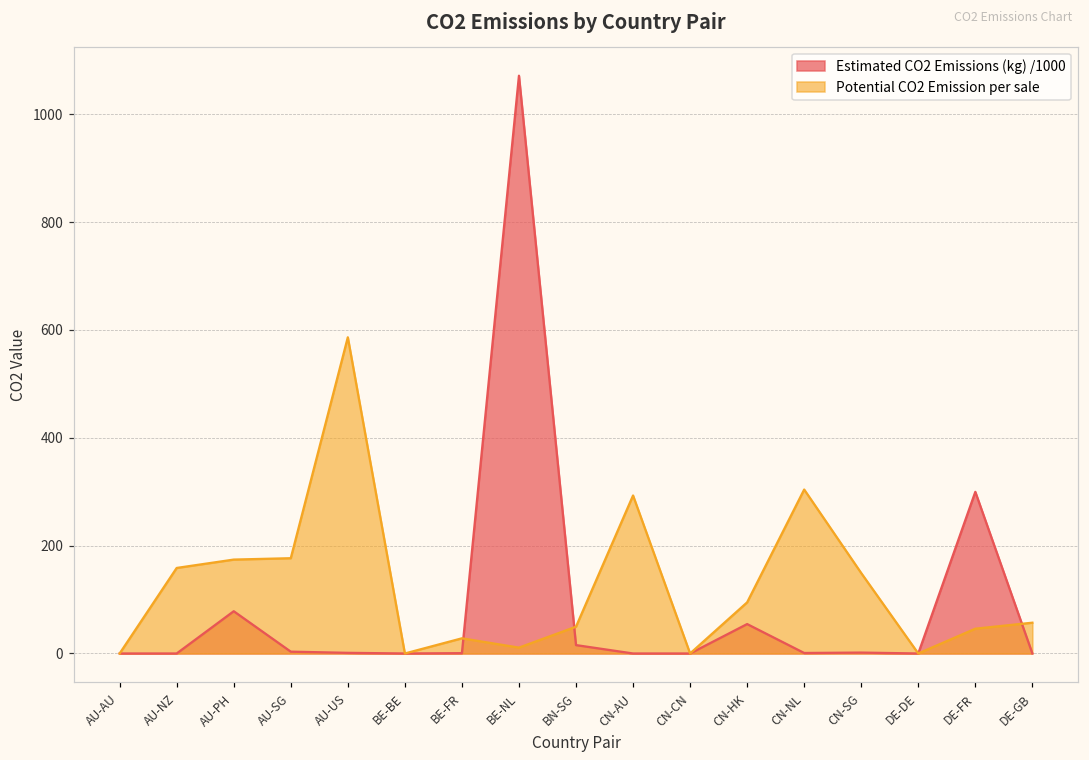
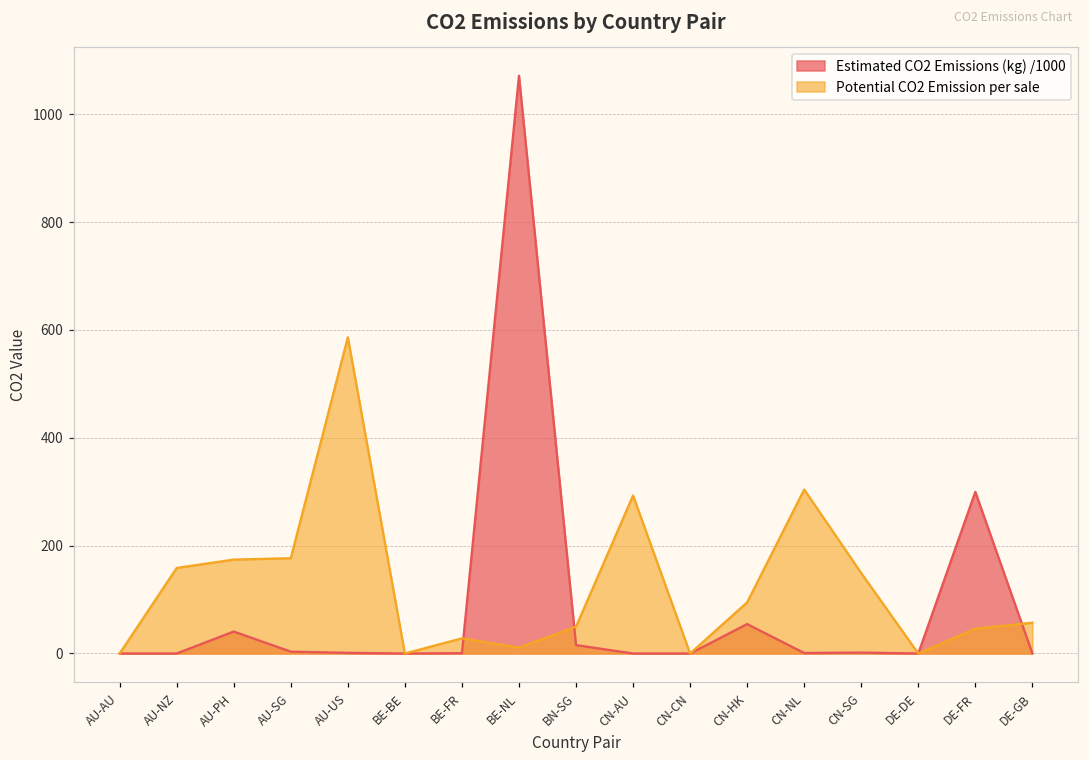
Estimated CO2 Emissions (kg) /1000, AU-PH: 80 -> 40
